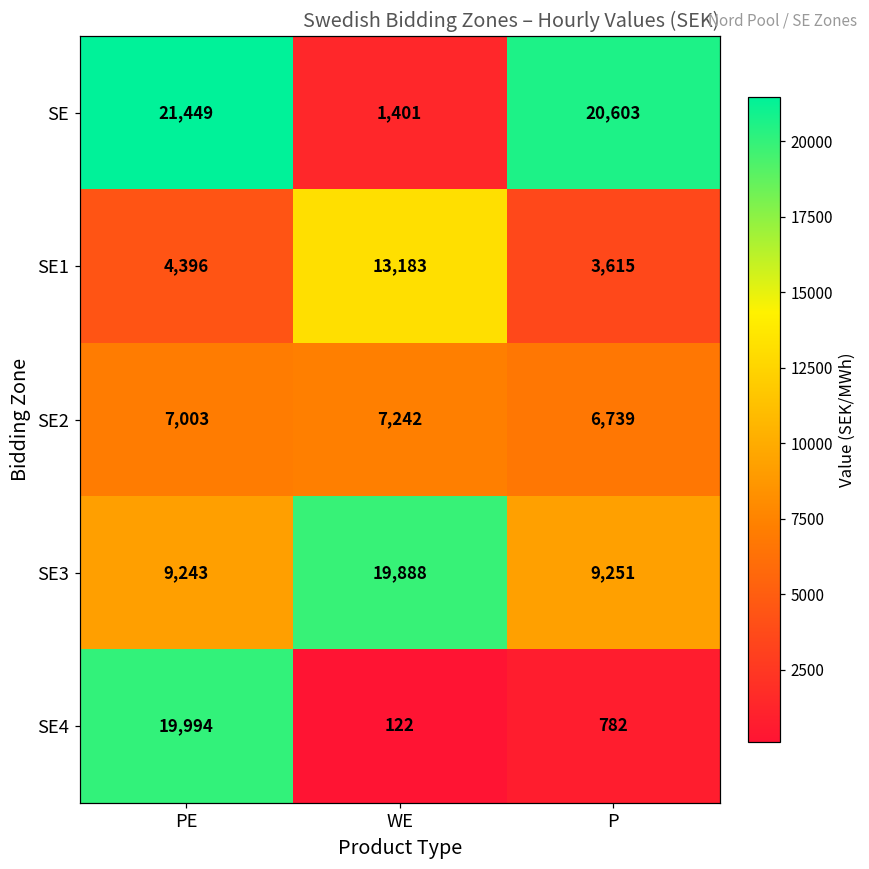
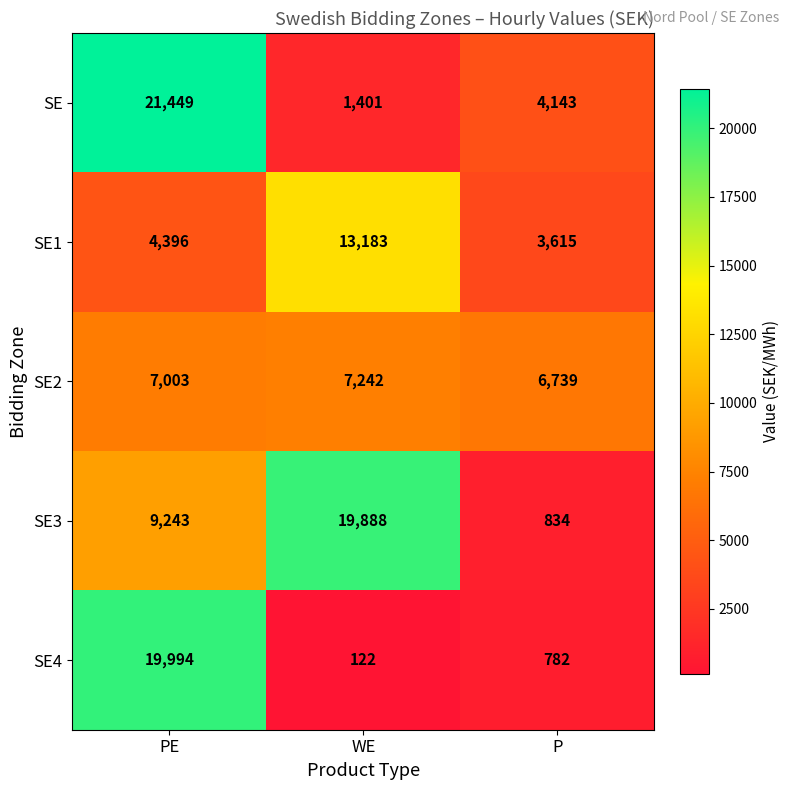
SE, P: 20,603 -> 4,143
SE3, P: 9,251 -> 834
